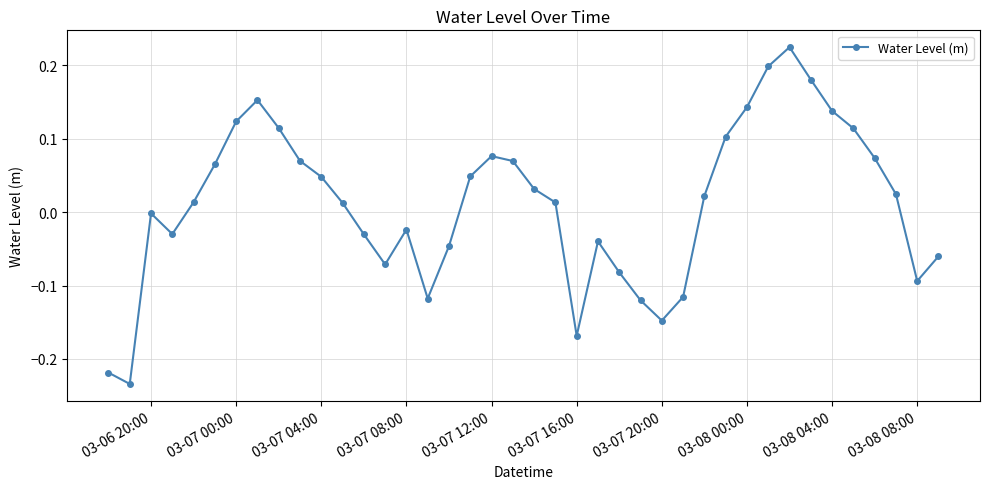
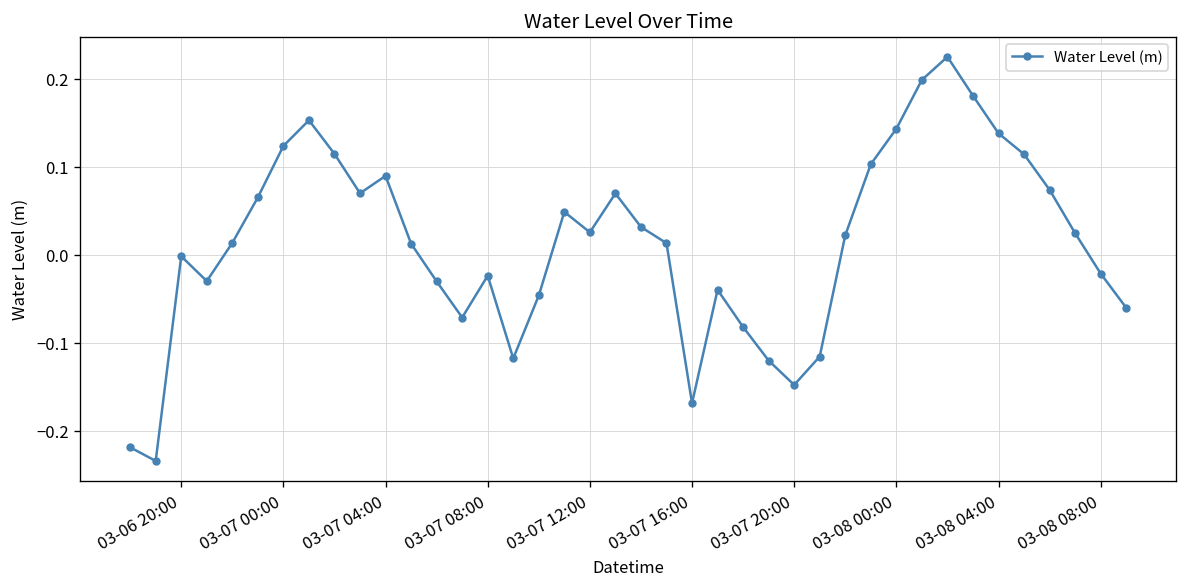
03-07 04:00: 0.05 -> 0.09
03-07 12:00: 0.08 -> 0.03
03-08 08:00: -0.09 -> -0.02
